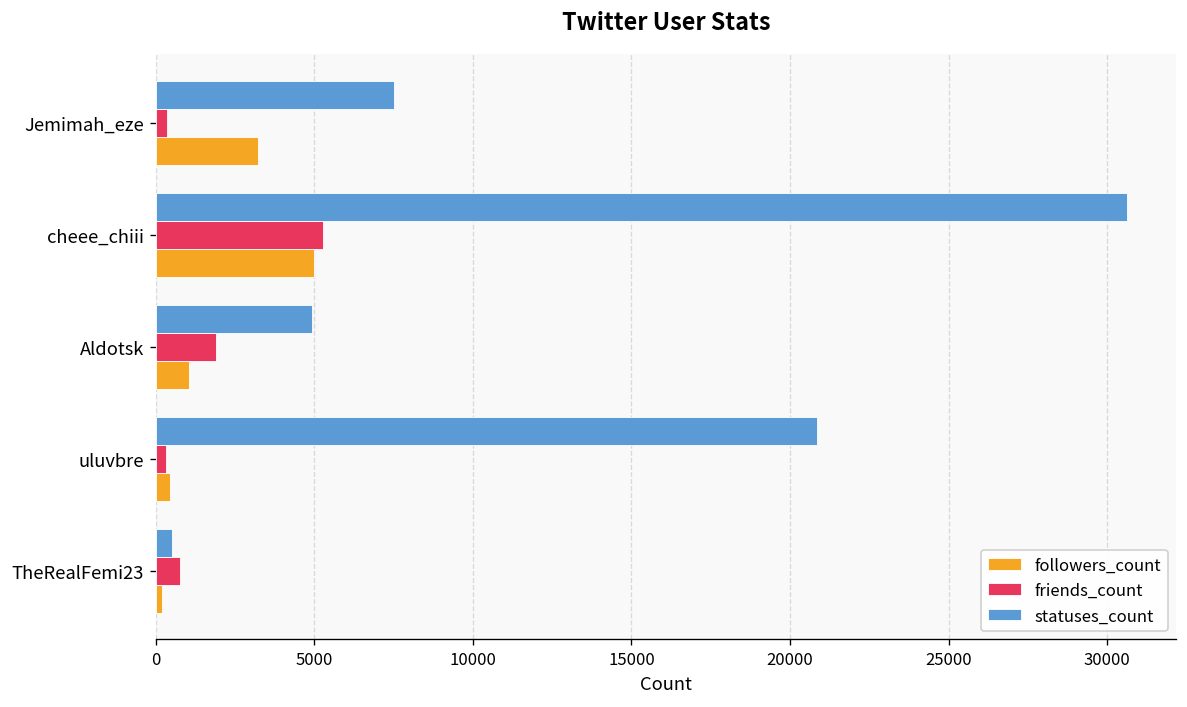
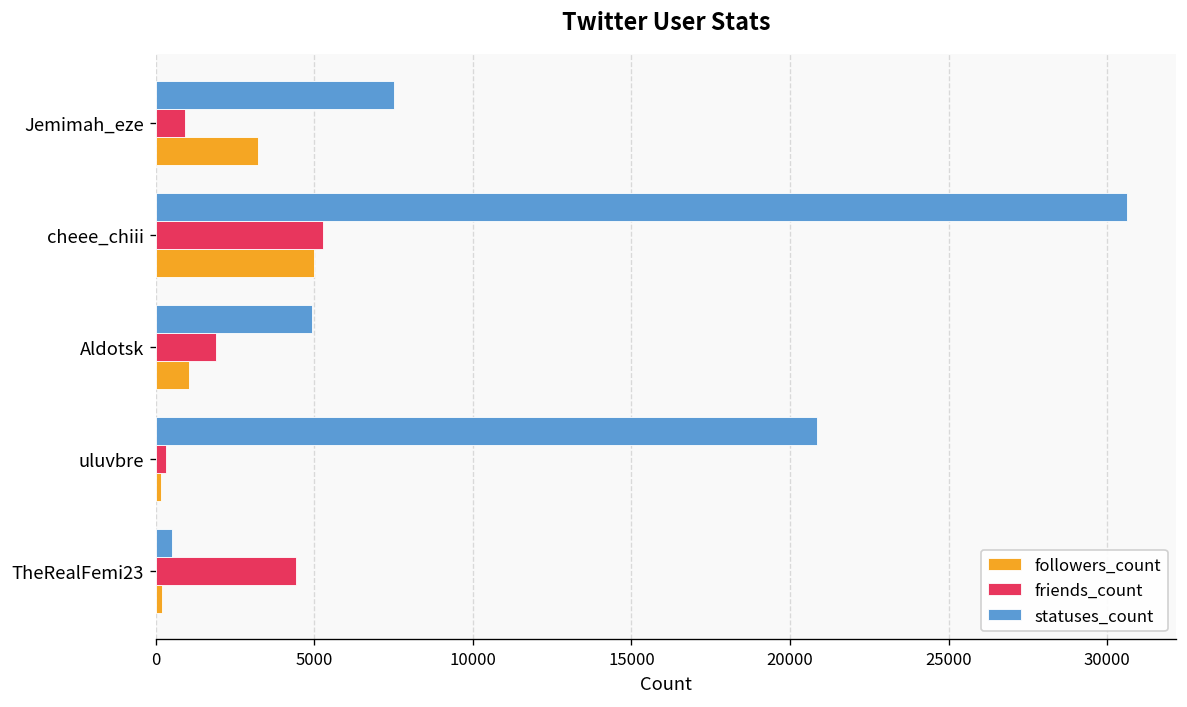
friends_count, Jemimah_eze: 400 -> 900
followers_count, uluvbre: 500 -> 200
friends_count, TheRealFemi23: 800 -> 4400
